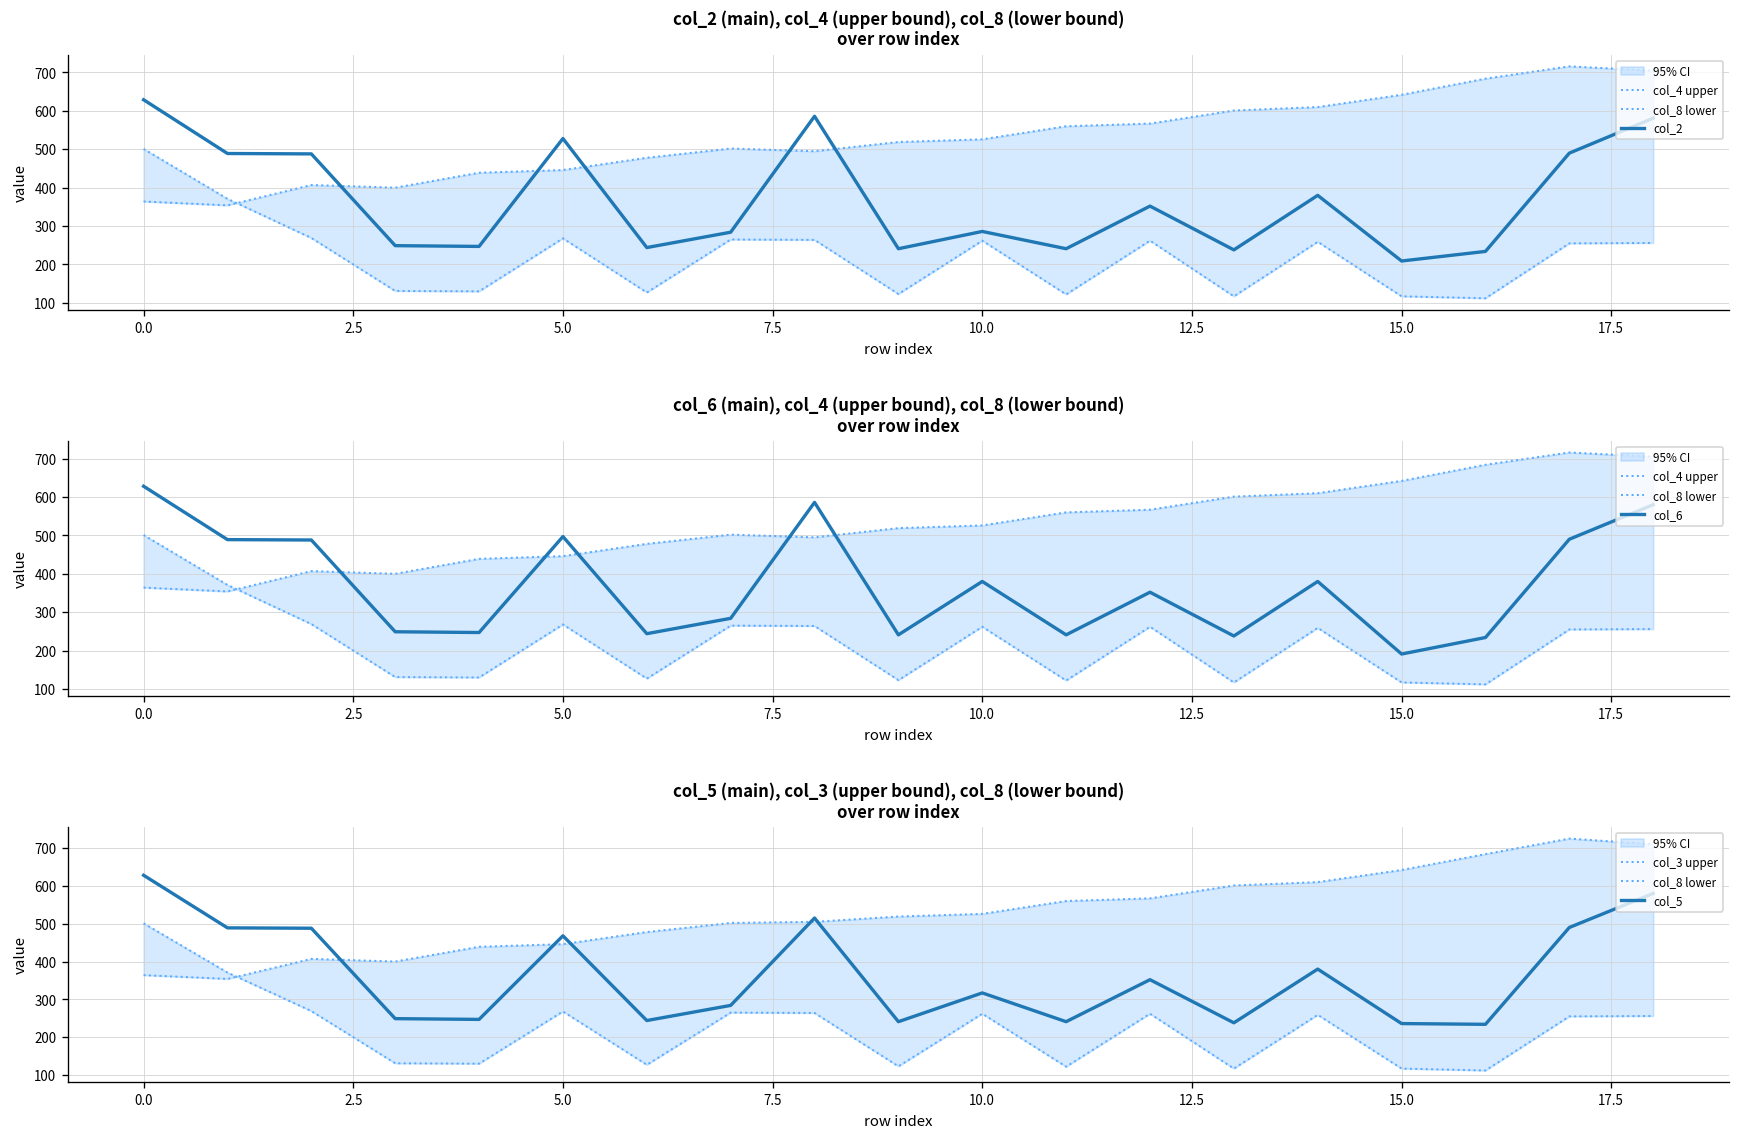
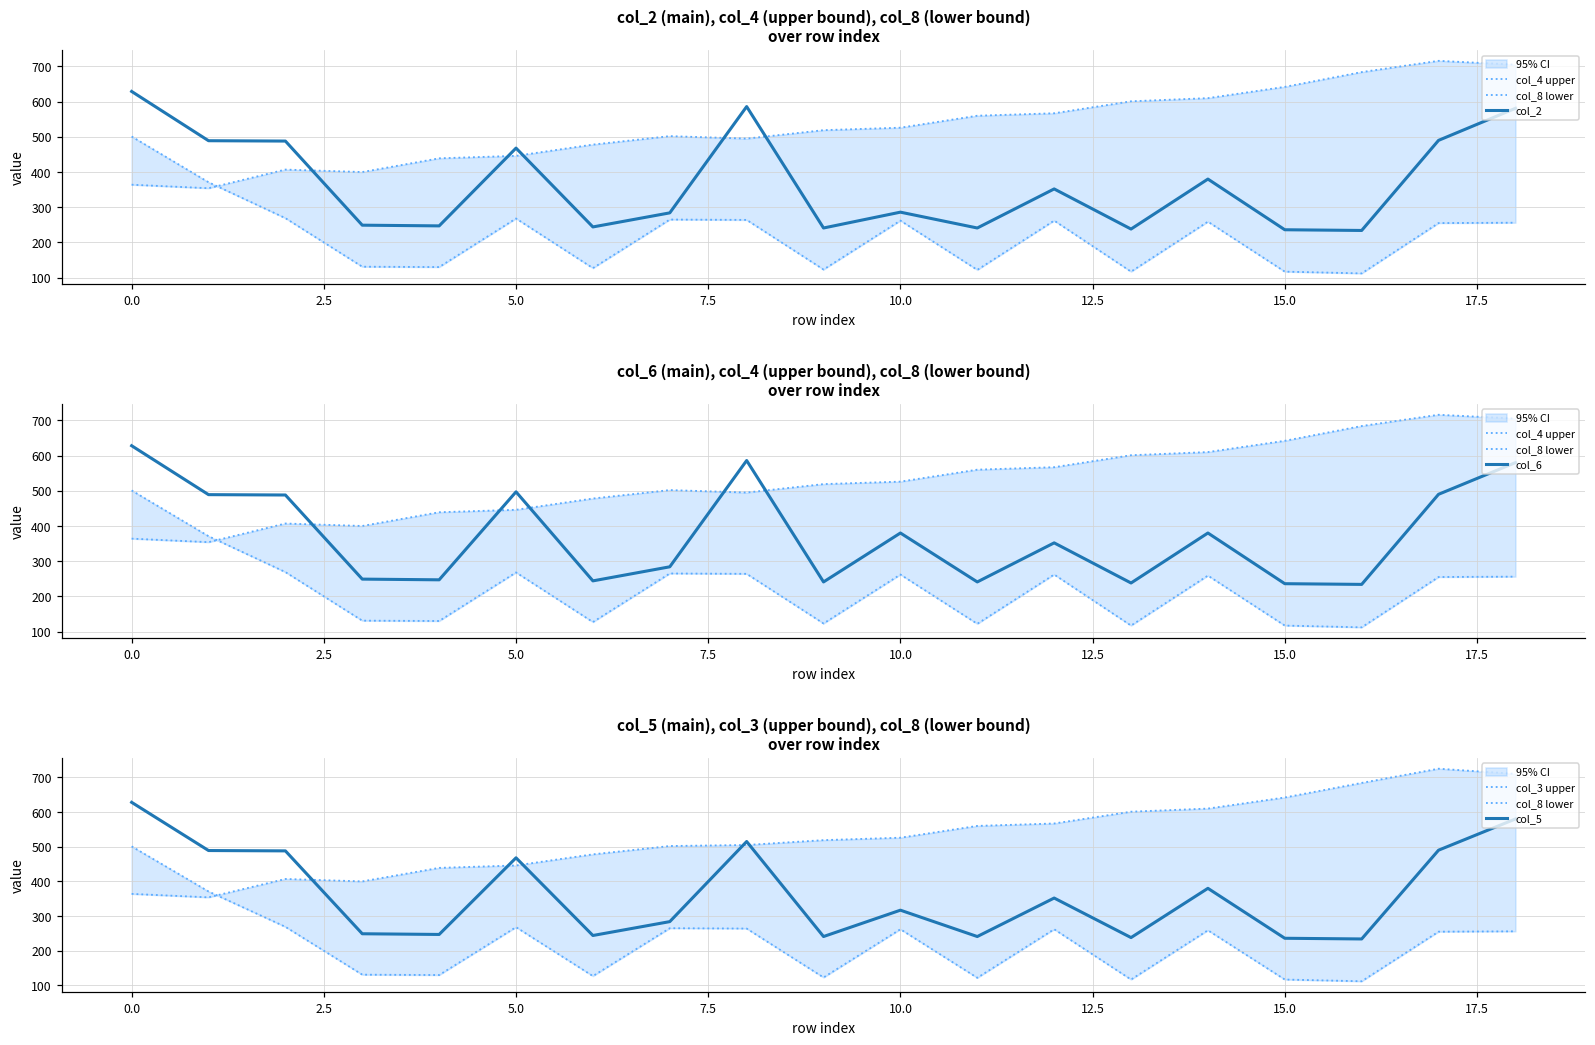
col_2 (main), col_4 (upper bound), col_8 (lower bound) over row index, col_2, 5.0: 530 -> 470
col_2 (main), col_4 (upper bound), col_8 (lower bound) over row index, col_2, 15.0: 210 -> 240
col_6 (main), col_4 (upper bound), col_8 (lower bound) over row index, col_6, 15.0: 190 -> 240
